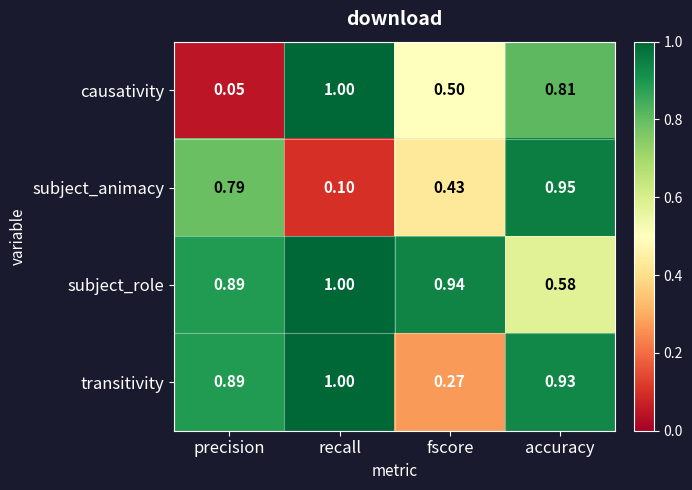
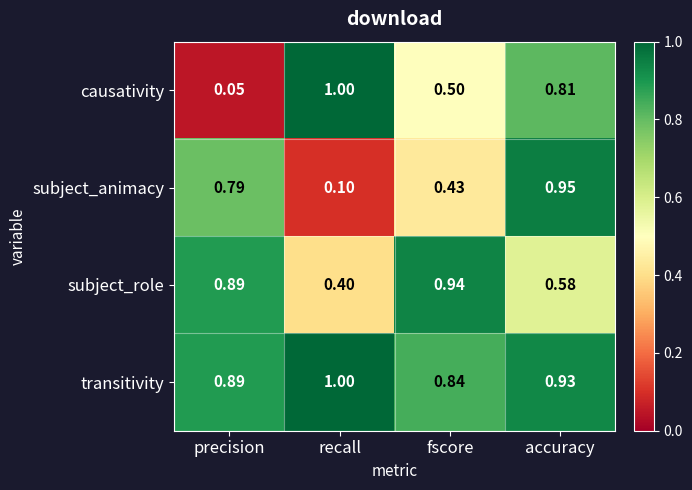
subject_role, recall: 1.00 -> 0.40
transitivity, fscore: 0.27 -> 0.84
